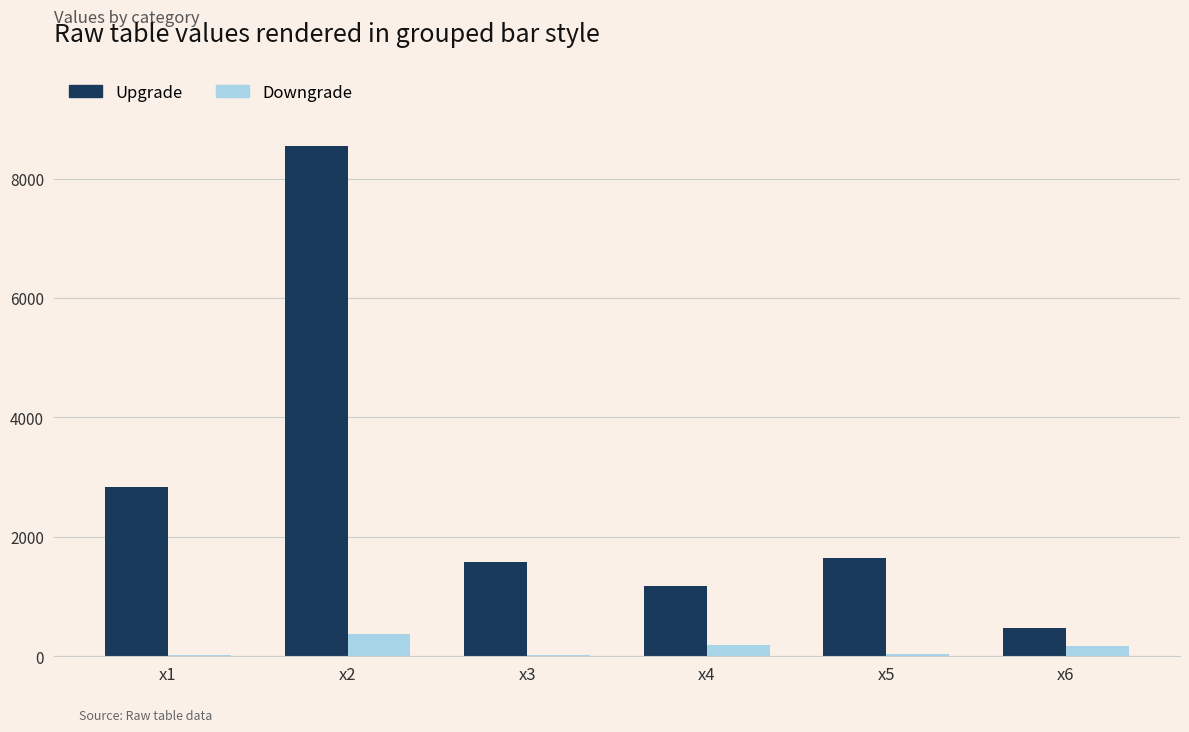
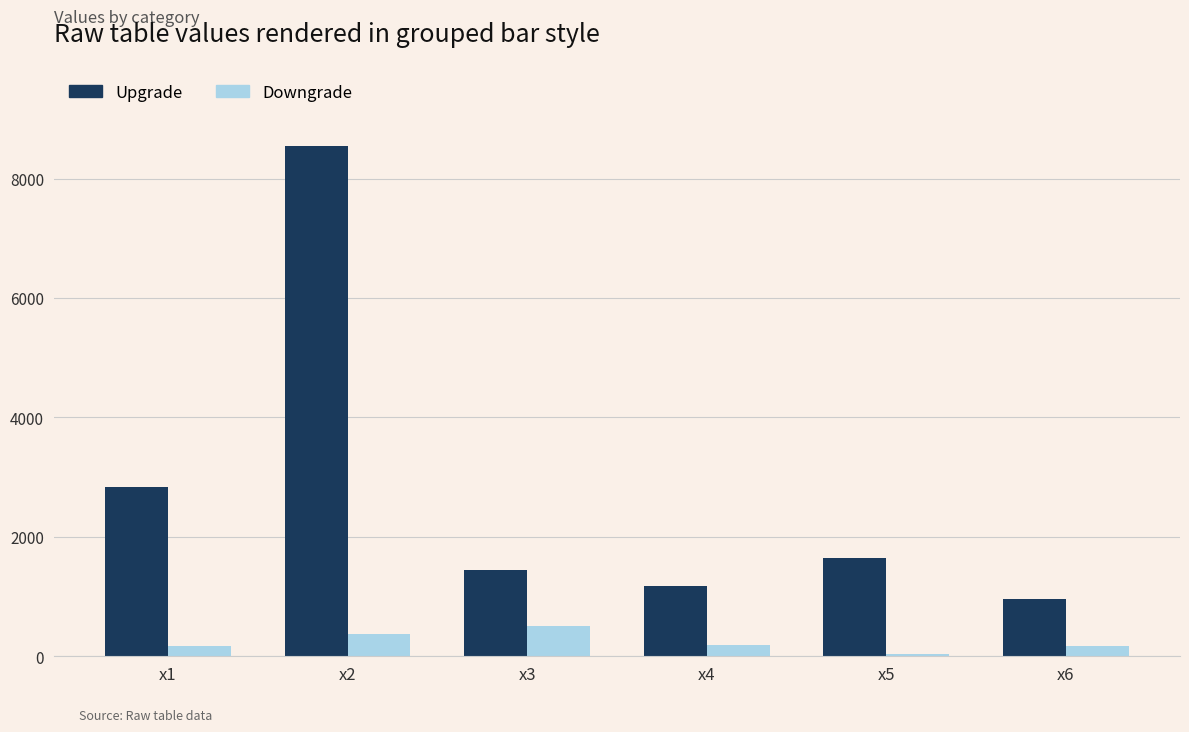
Downgrade, x1: 0 -> 200
Upgrade, x3: 1600 -> 1400
Downgrade, x3: 0 -> 500
Upgrade, x6: 500 -> 1000
